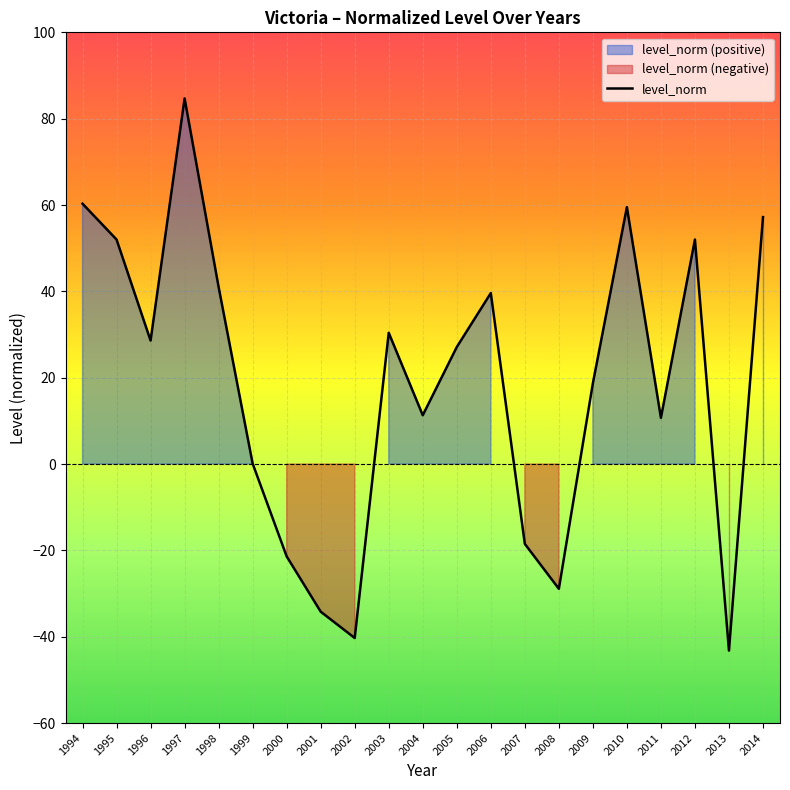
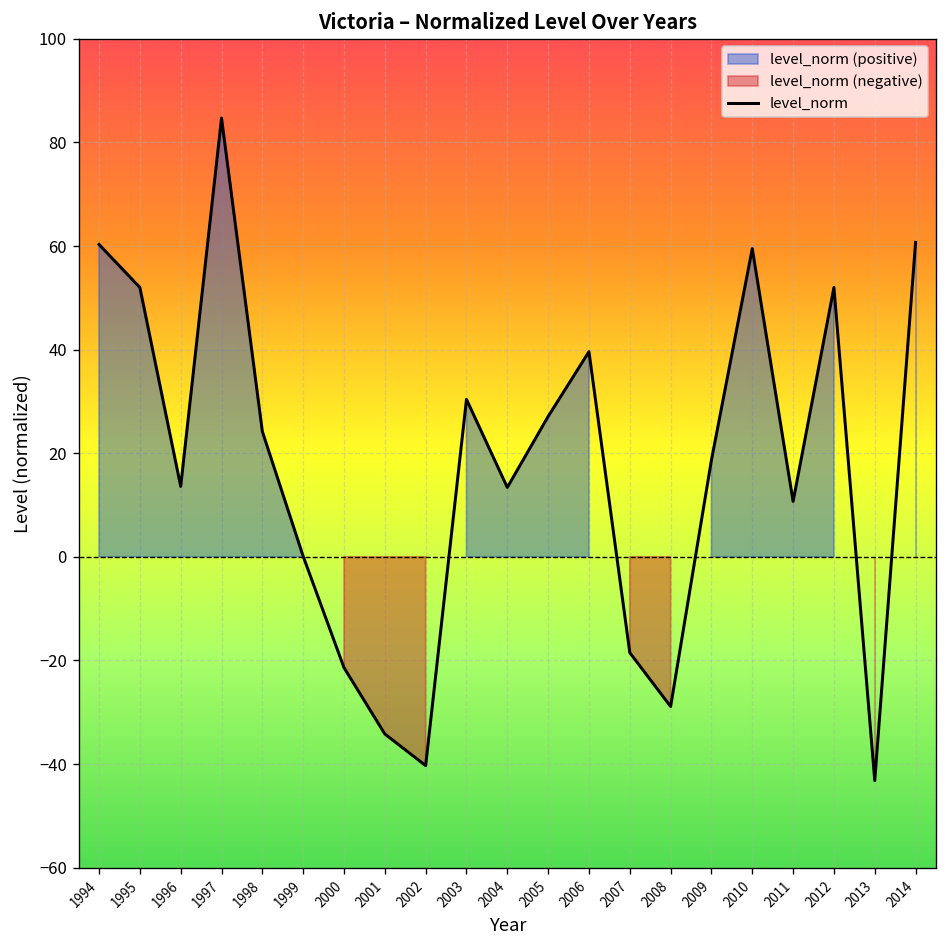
1996: 29 -> 14
1998: 41 -> 24
2004: 11 -> 13
2014: 57 -> 61
